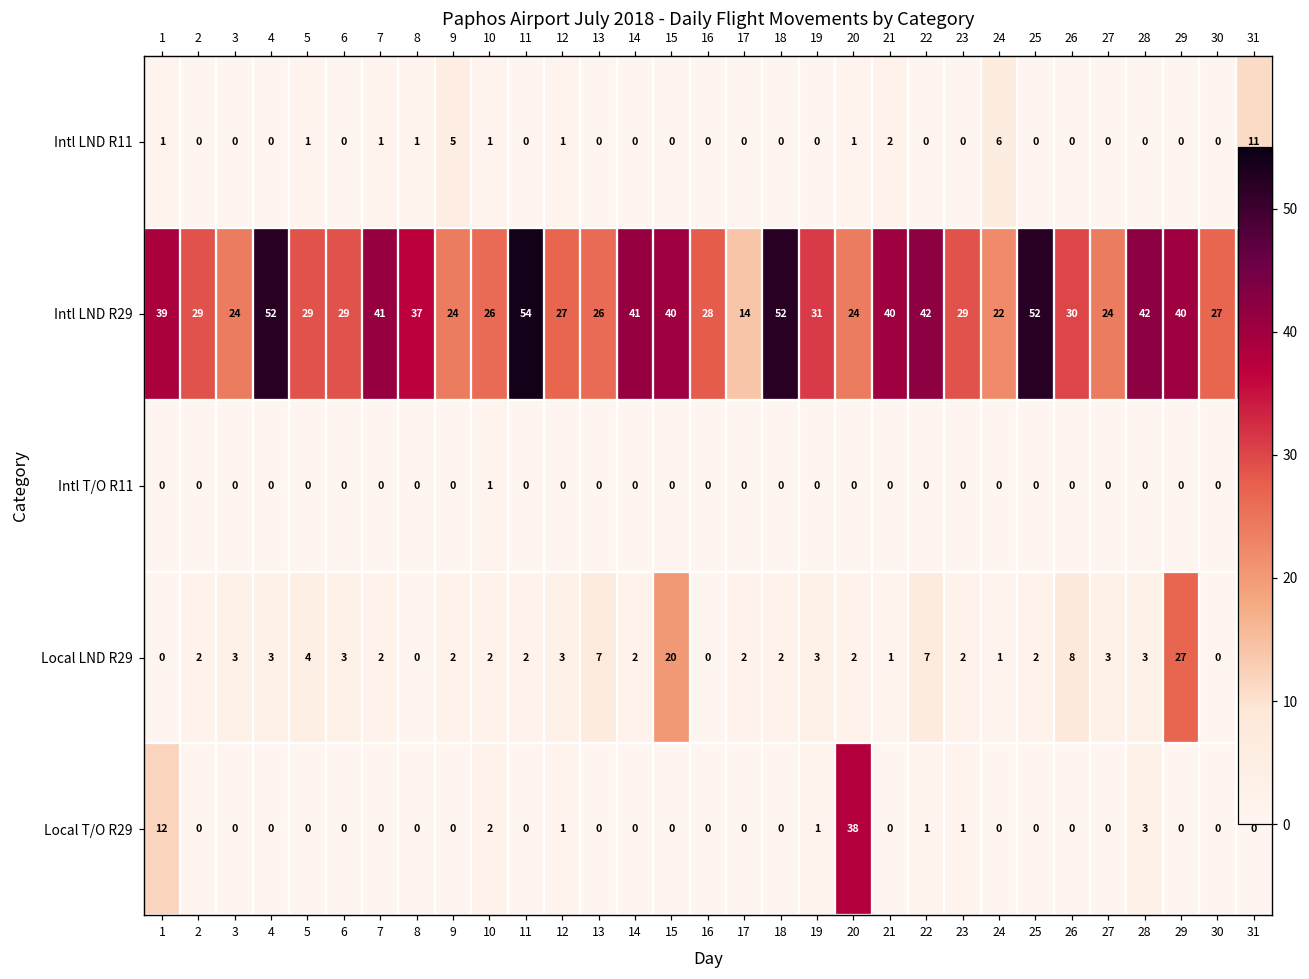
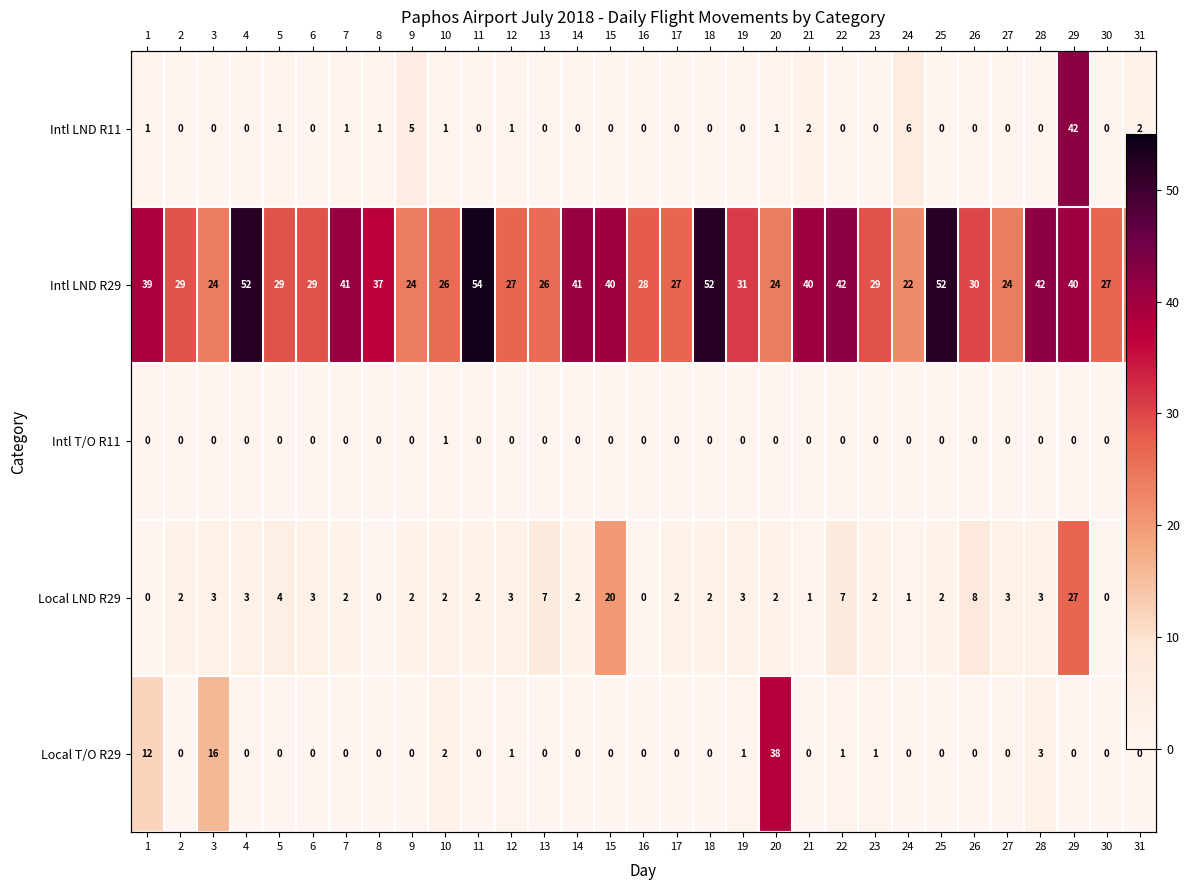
Intl LND R11, 29: 0 -> 42
Intl LND R11, 31: 11 -> 2
Intl LND R29, 17: 14 -> 27
Local T/O R29, 3: 0 -> 16
